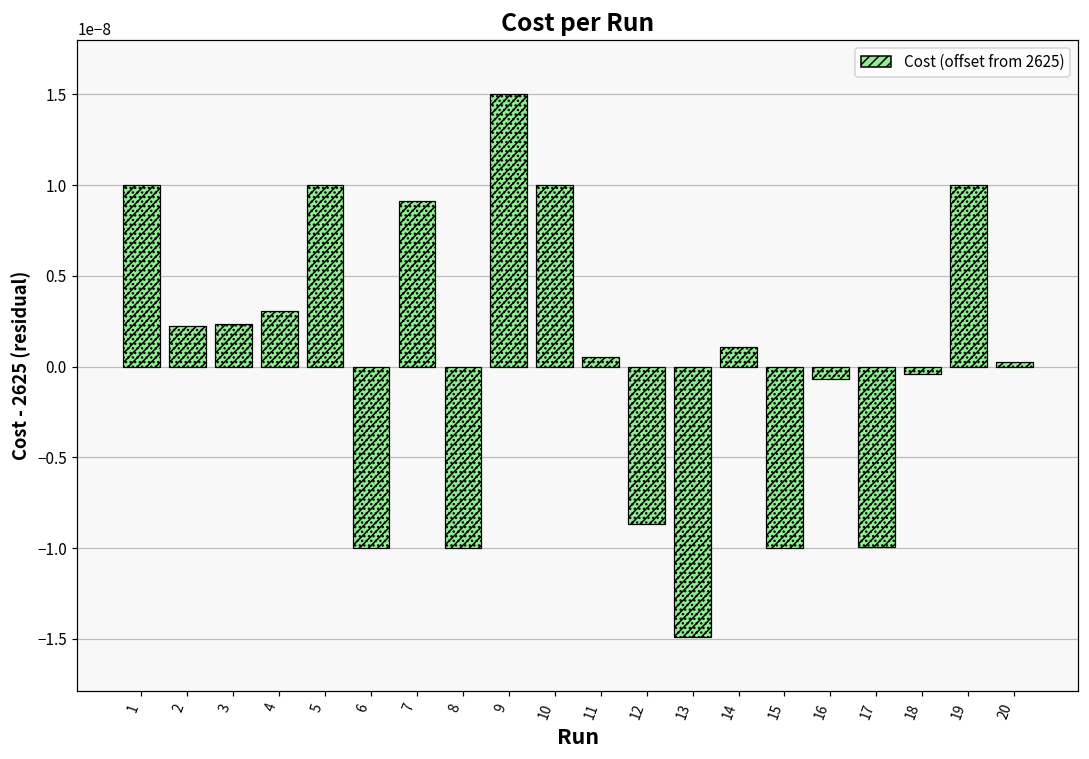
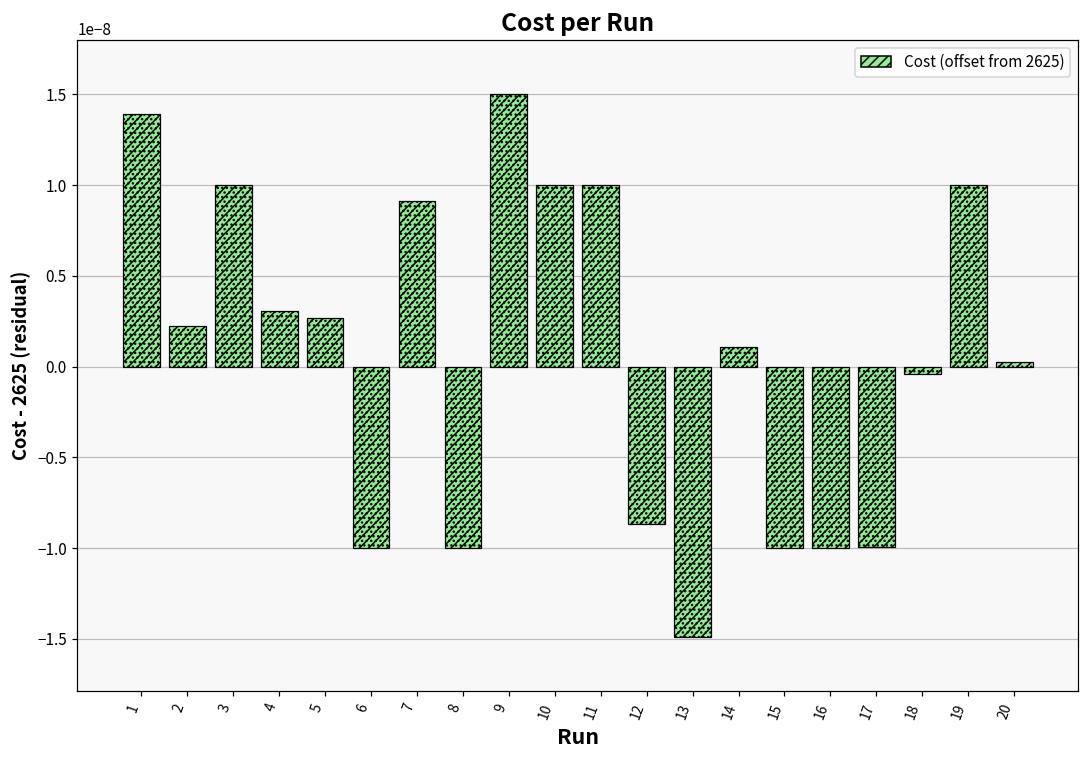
1: 0.0000000100 -> 0.0000000139
3: 0.0000000023 -> 0.0000000100
5: 0.0000000100 -> 0.0000000027
11: 0.0000000005 -> 0.0000000100
16: -0.0000000007 -> -0.0000000100
